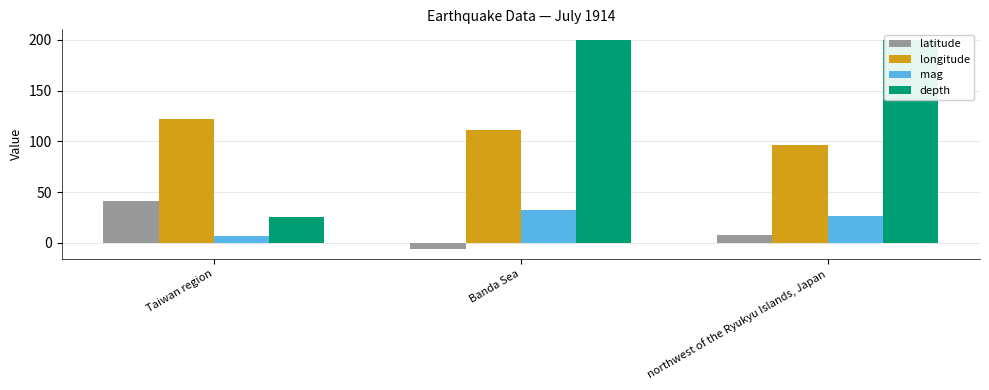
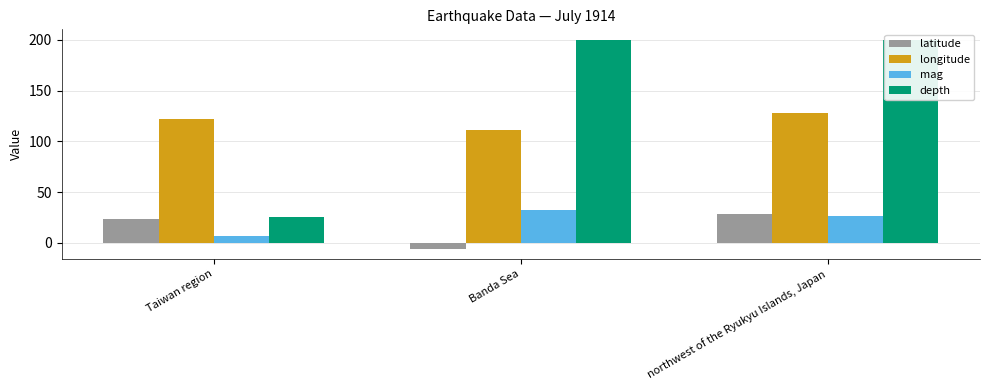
latitude, Taiwan region: 41 -> 24
latitude, northwest of the Ryukyu Islands, Japan: 8 -> 29
longitude, northwest of the Ryukyu Islands, Japan: 96 -> 128
